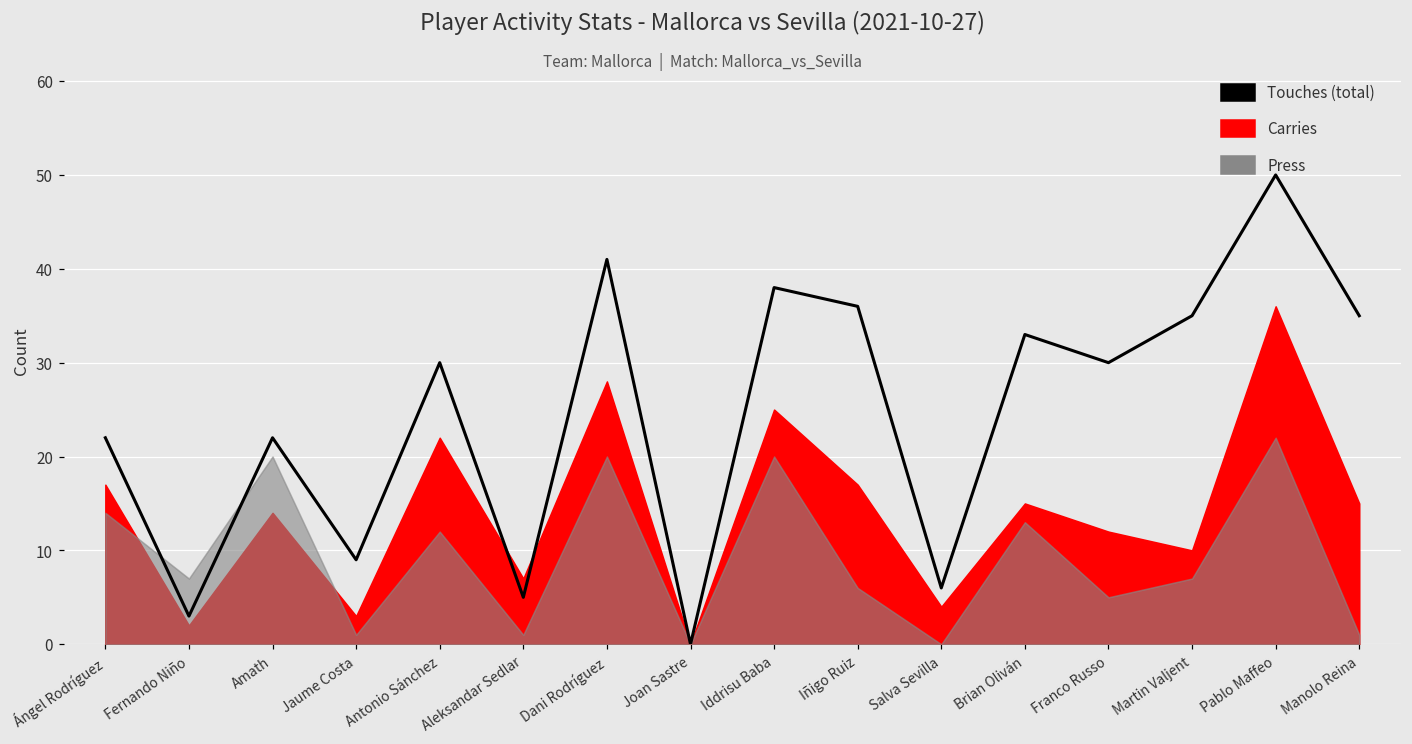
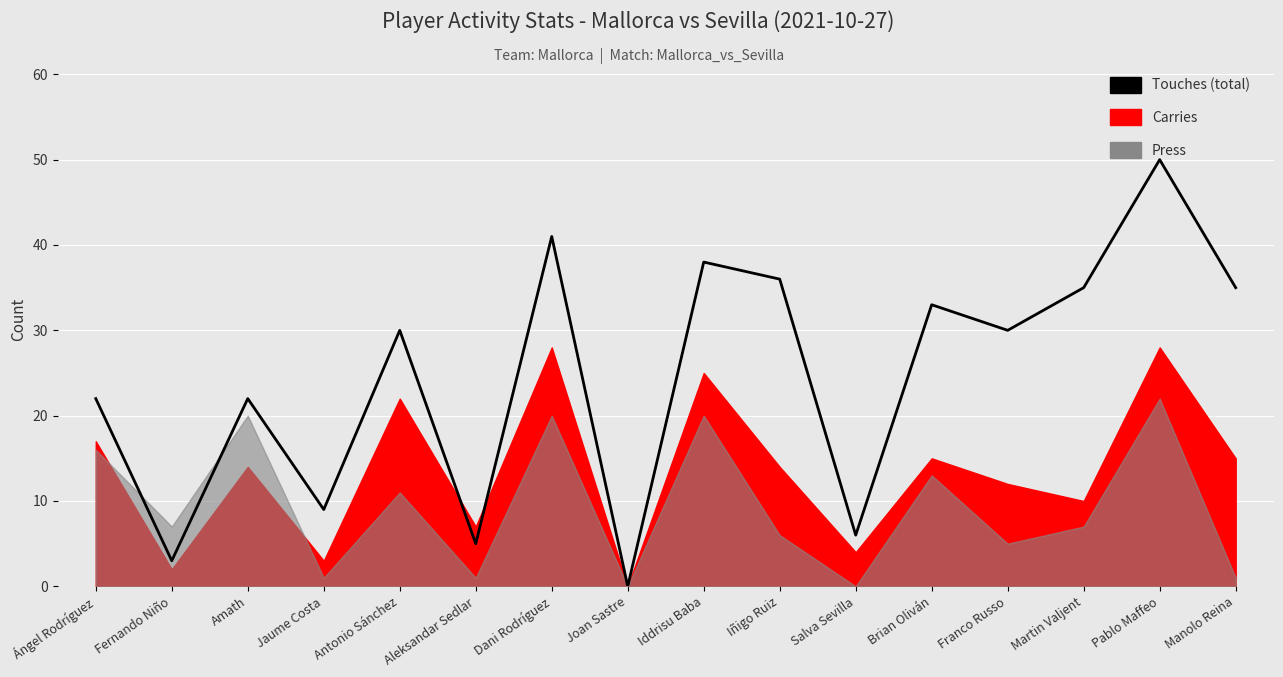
Press, Ángel Rodríguez: 14 -> 16
Press, Antonio Sánchez: 12 -> 11
Carries, Iñigo Ruiz: 17 -> 14
Carries, Pablo Maffeo: 36 -> 28
